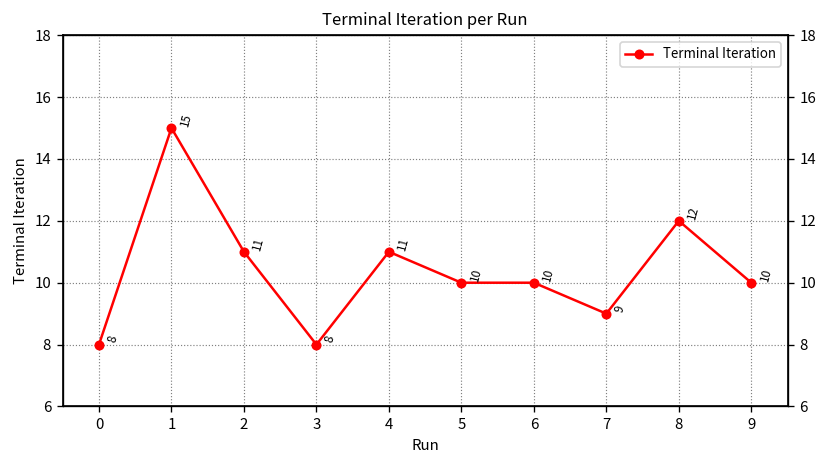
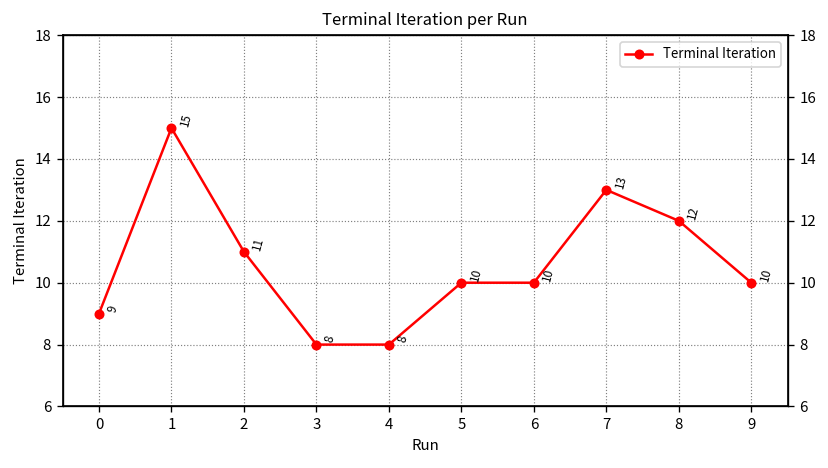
0: 8 -> 9
4: 11 -> 8
7: 9 -> 13
